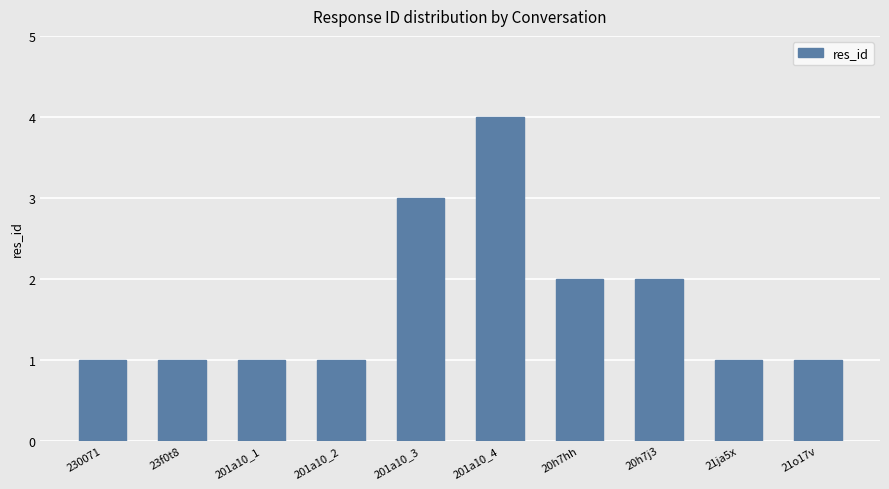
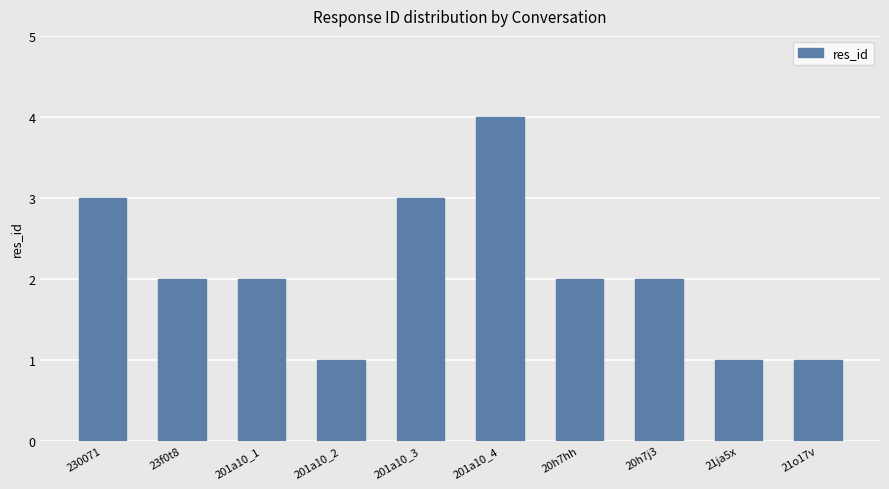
230071: 1 -> 3
23f0t8: 1 -> 2
201a10_1: 1 -> 2
